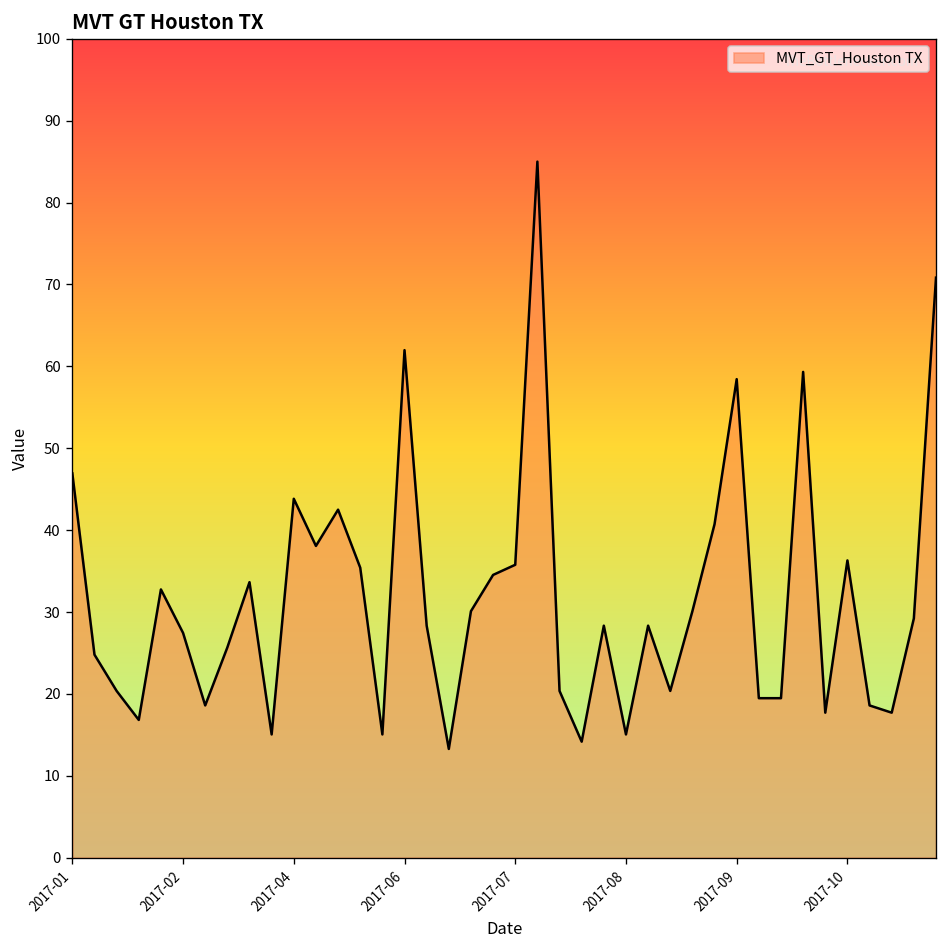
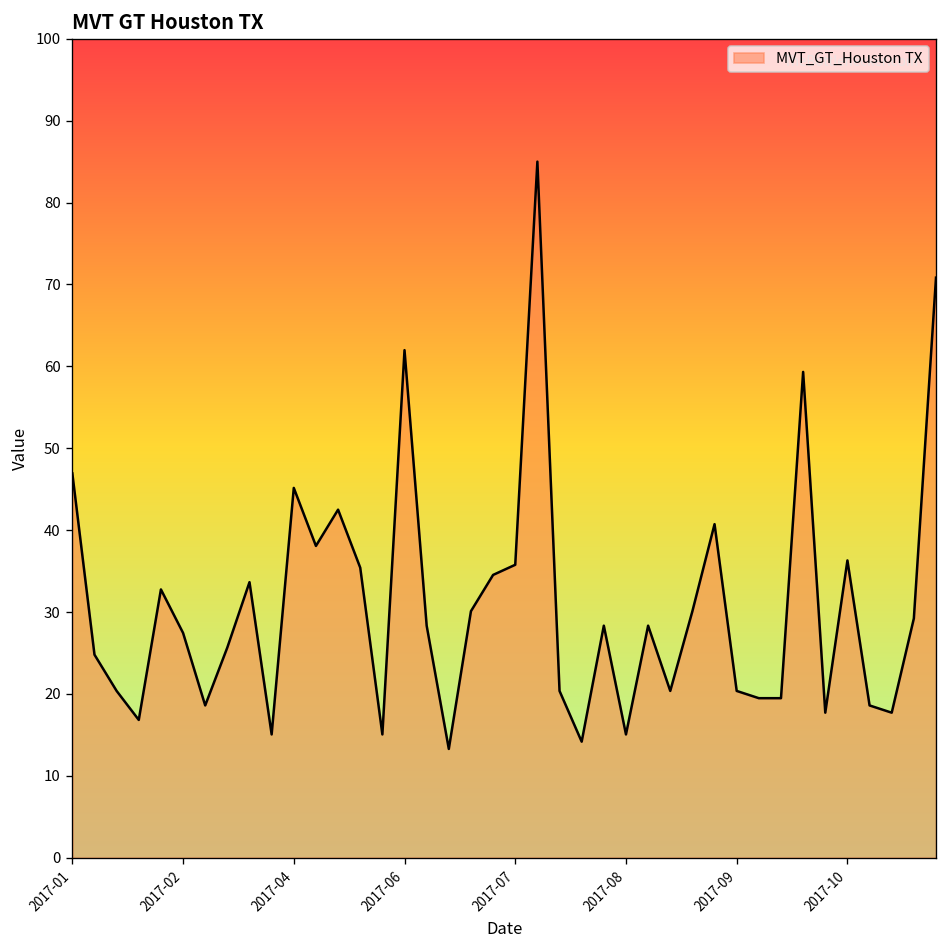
2017-04: 44 -> 45
2017-09: 58 -> 20
